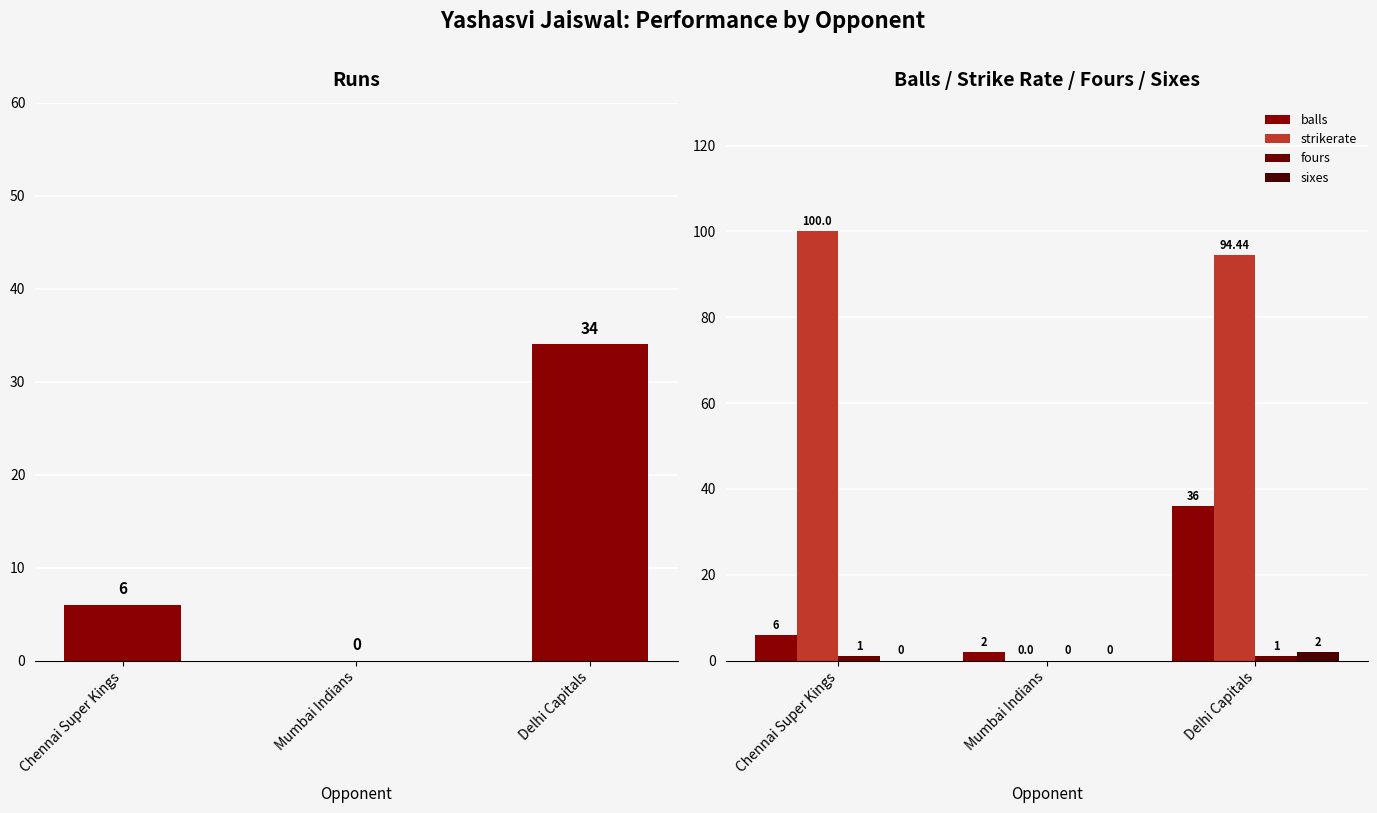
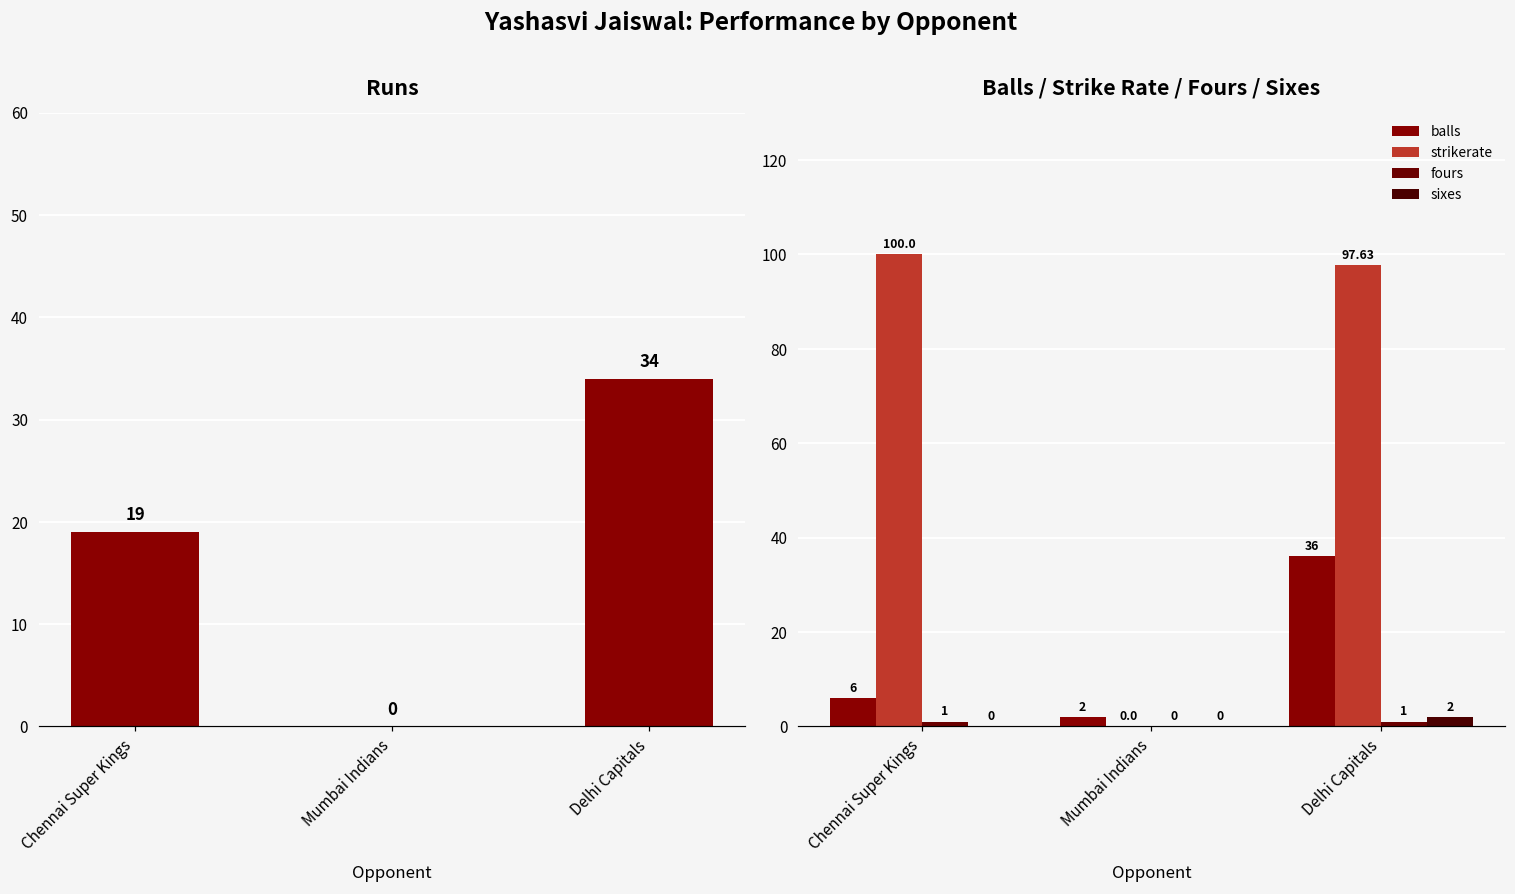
Runs, Chennai Super Kings: 6 -> 19
Balls / Strike Rate / Fours / Sixes, strikerate, Delhi Capitals: 94.44 -> 97.63
